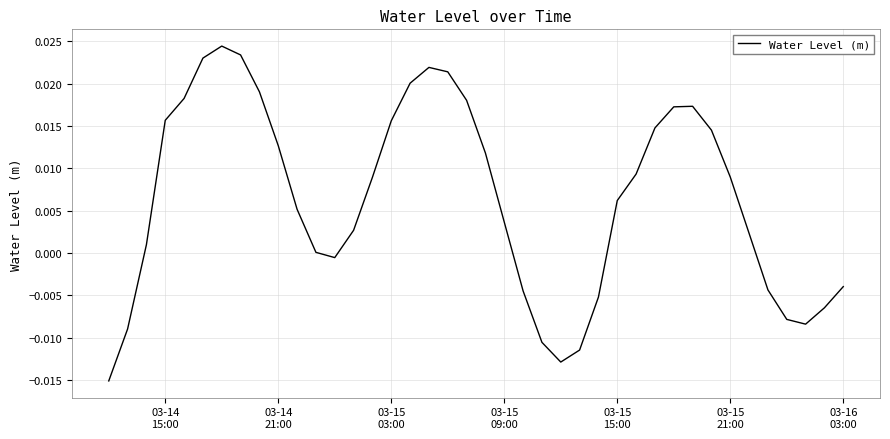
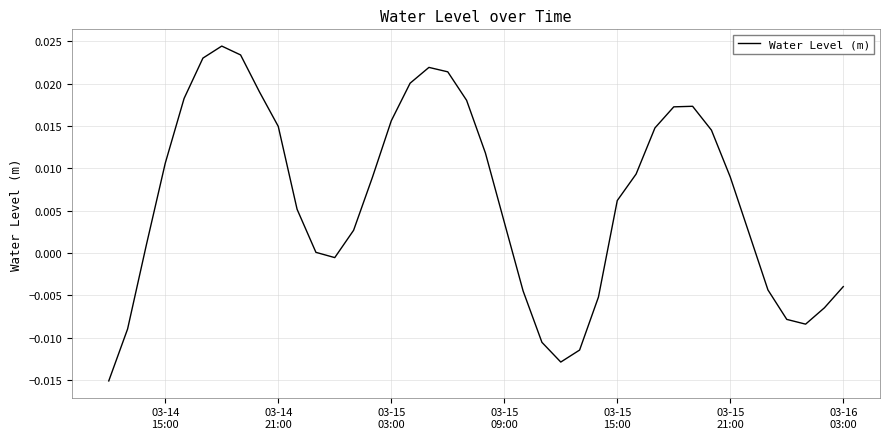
03-14 15:00: 0.016 -> 0.011
03-14 21:00: 0.013 -> 0.015
